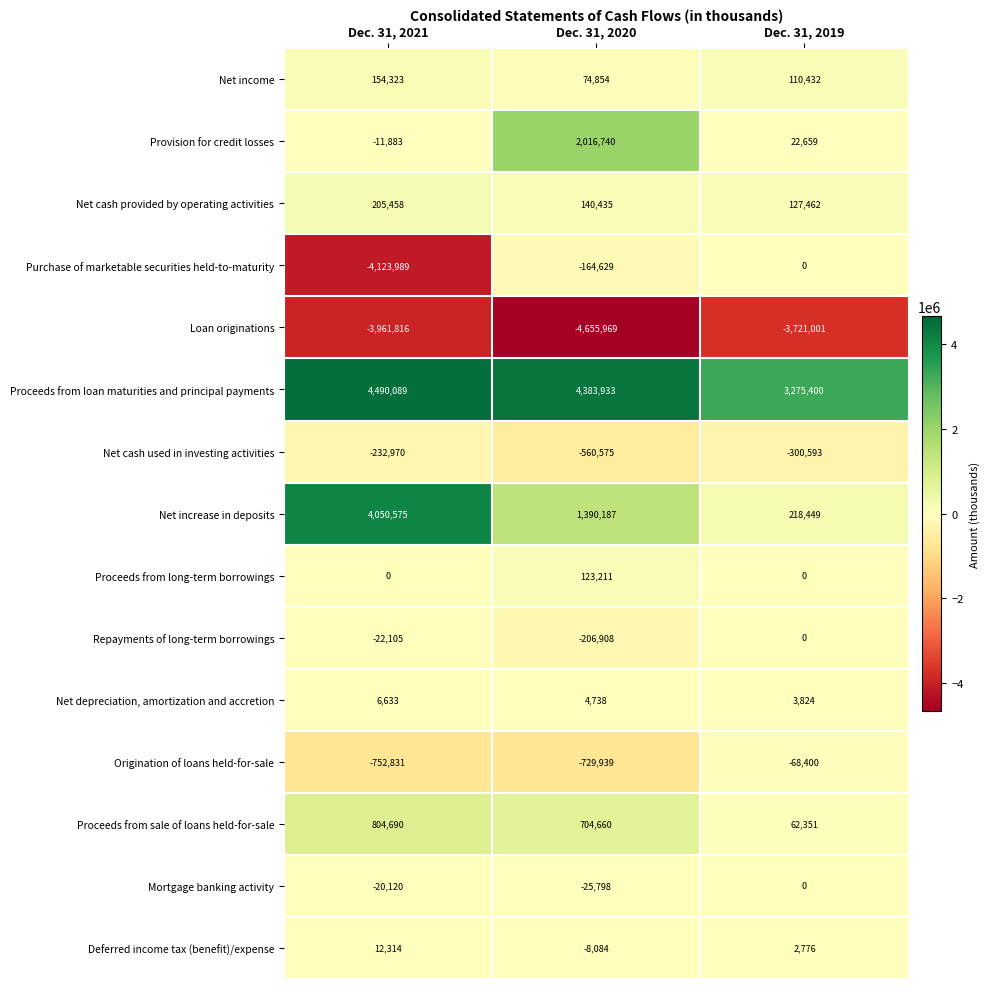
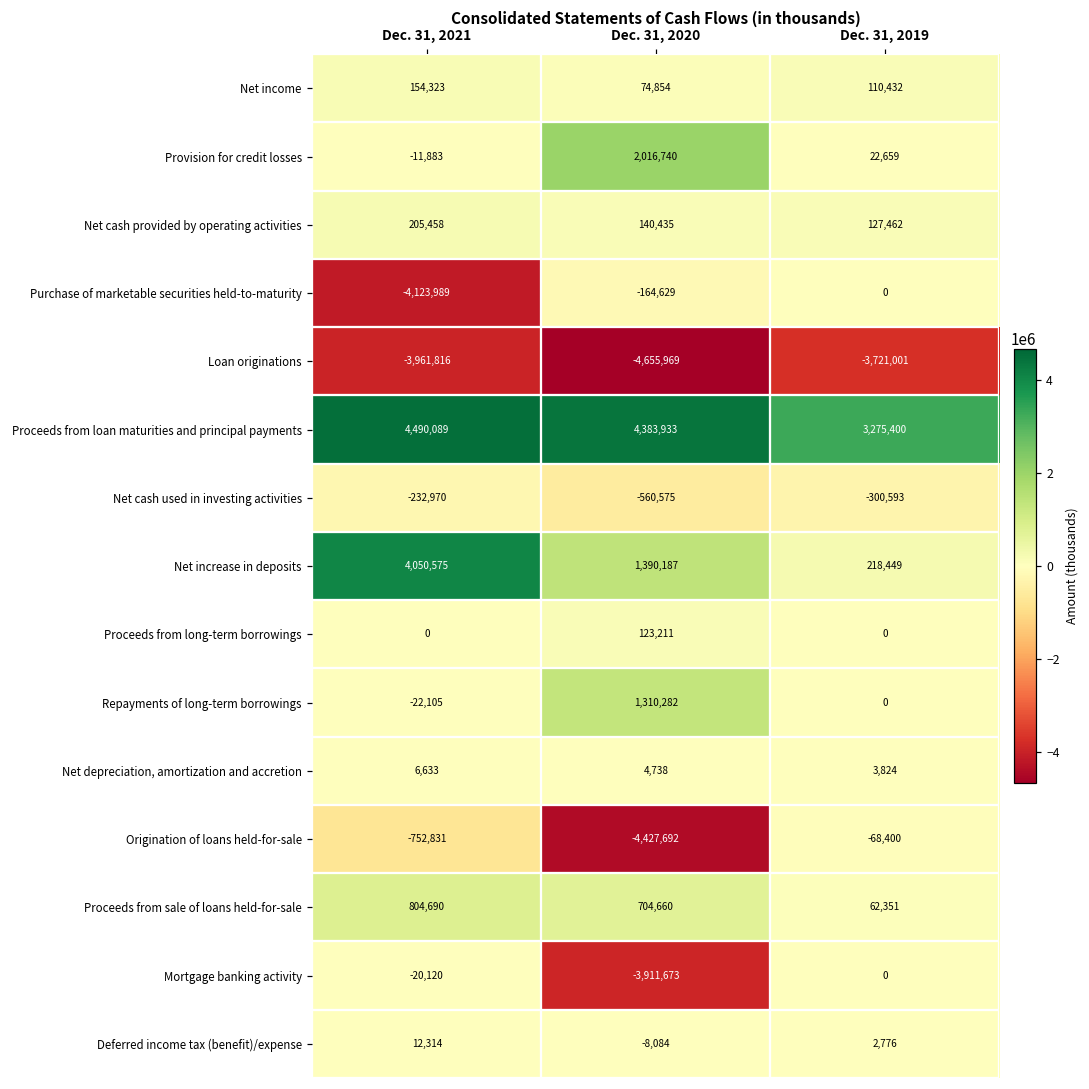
Repayments of long-term borrowings, Dec. 31, 2020: -206,908 -> 1,310,282
Origination of loans held-for-sale, Dec. 31, 2020: -729,939 -> -4,427,692
Mortgage banking activity, Dec. 31, 2020: -25,798 -> -3,911,673
